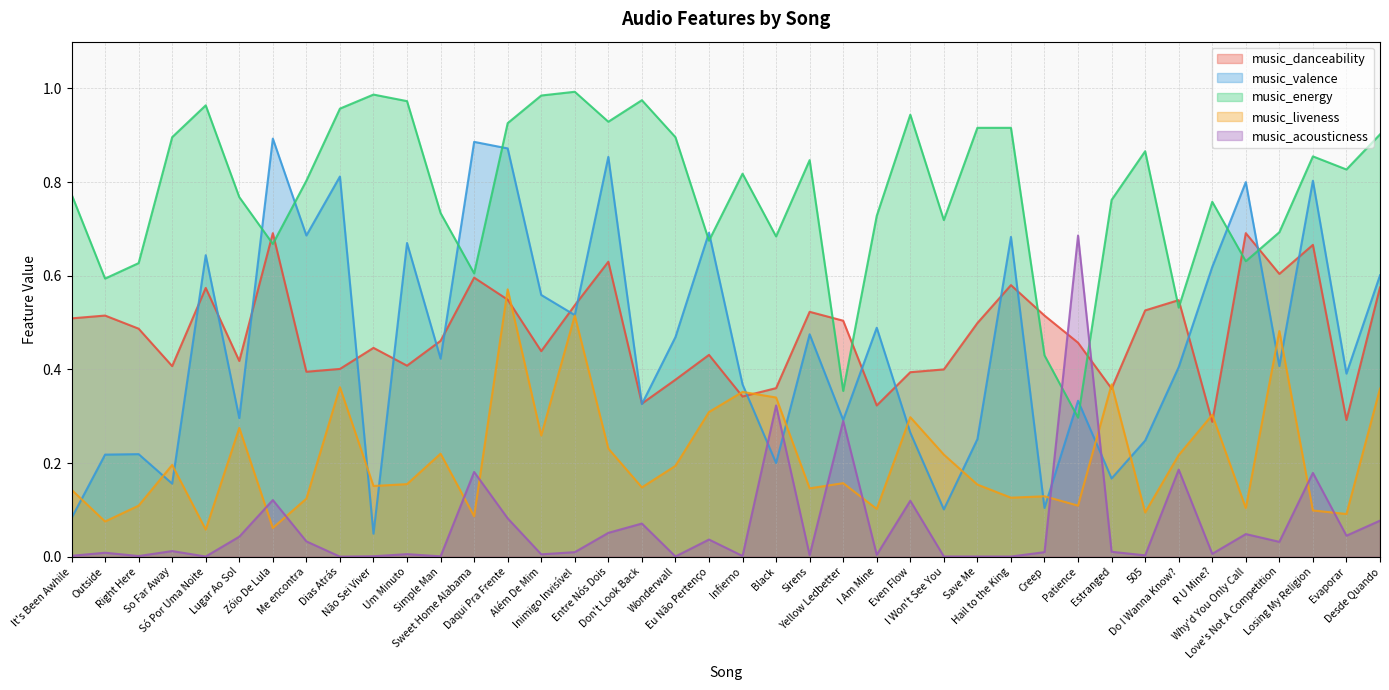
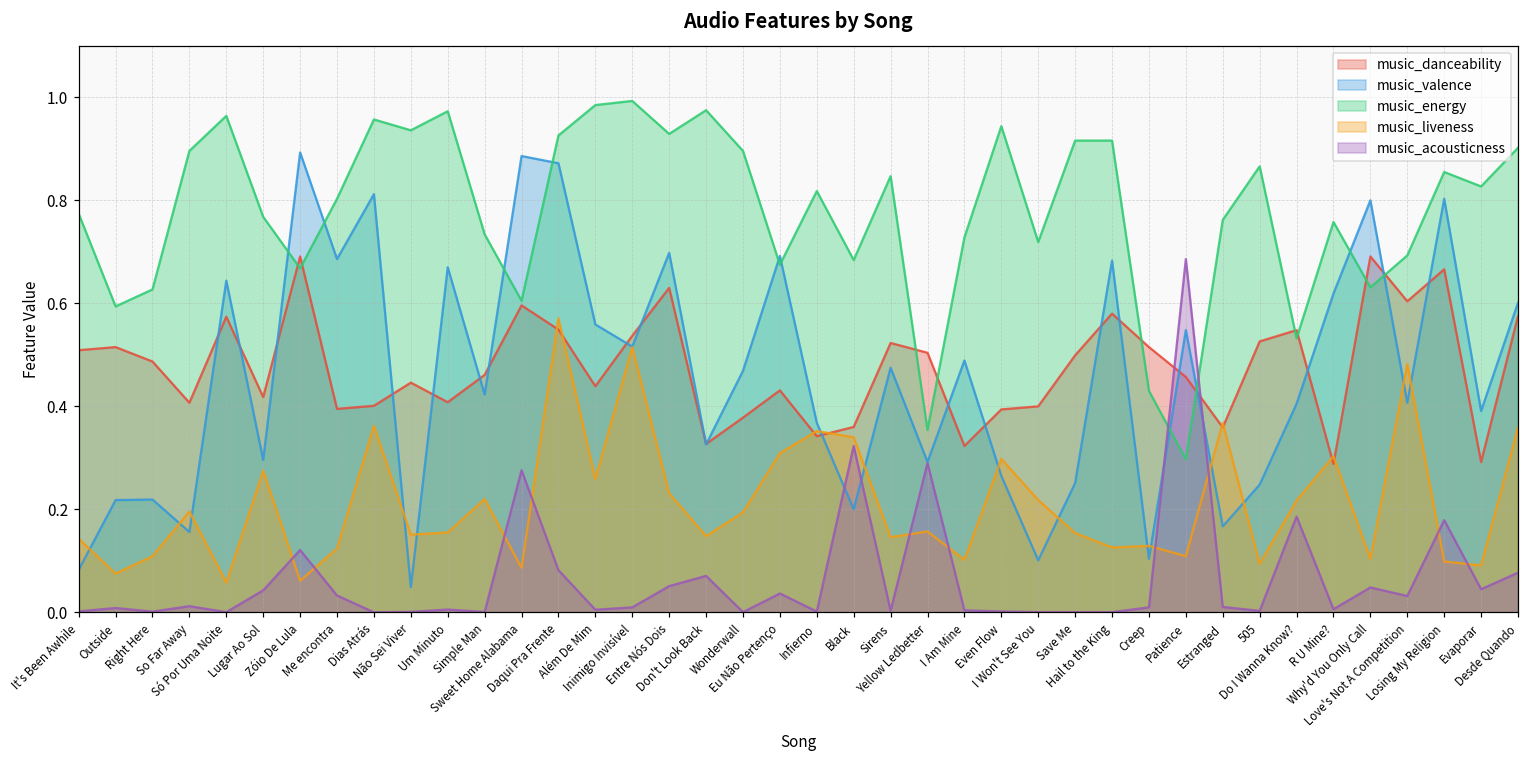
music_energy, Não Sei Viver: 0.99 -> 0.94
music_acousticness, Sweet Home Alabama: 0.18 -> 0.28
music_valence, Entre Nós Dois: 0.85 -> 0.70
music_acousticness, Even Flow: 0.12 -> 0.00
music_valence, Patience: 0.33 -> 0.55
